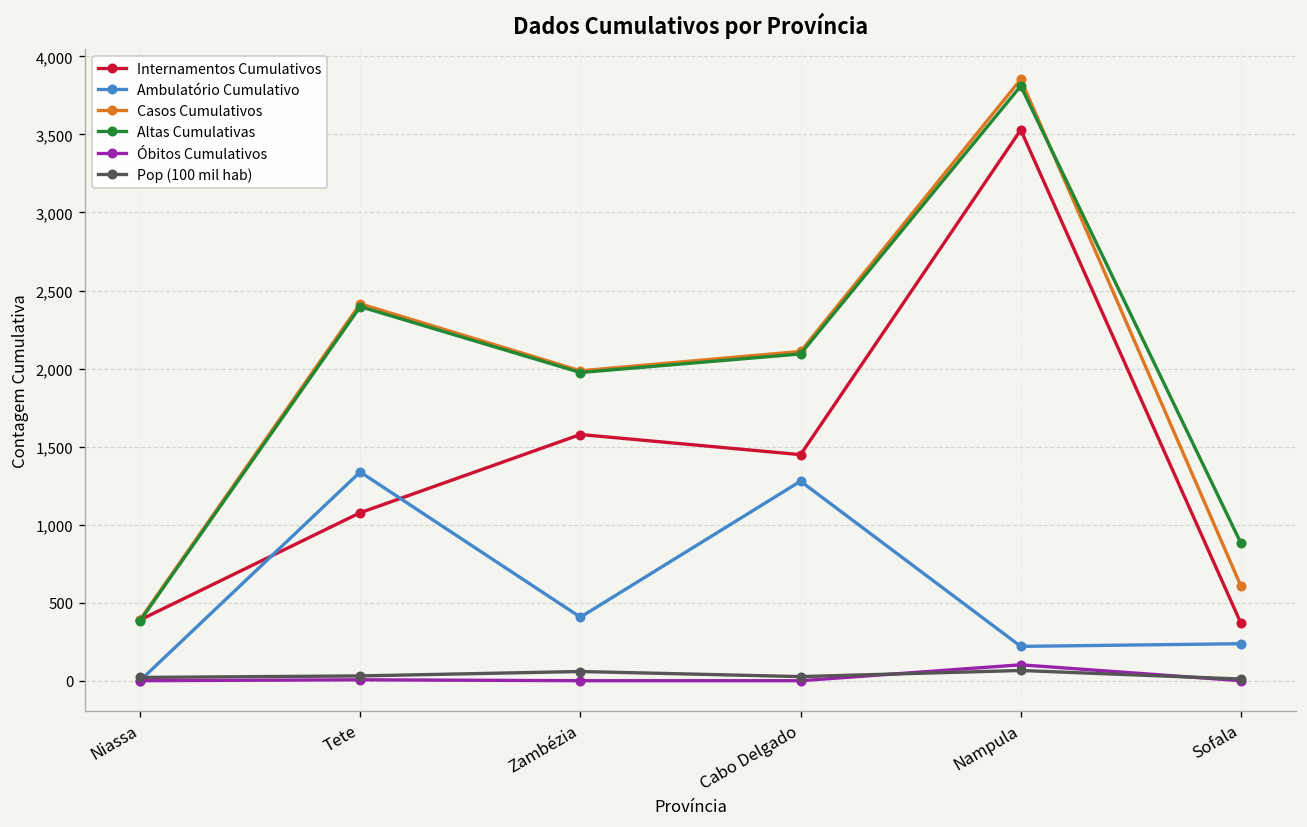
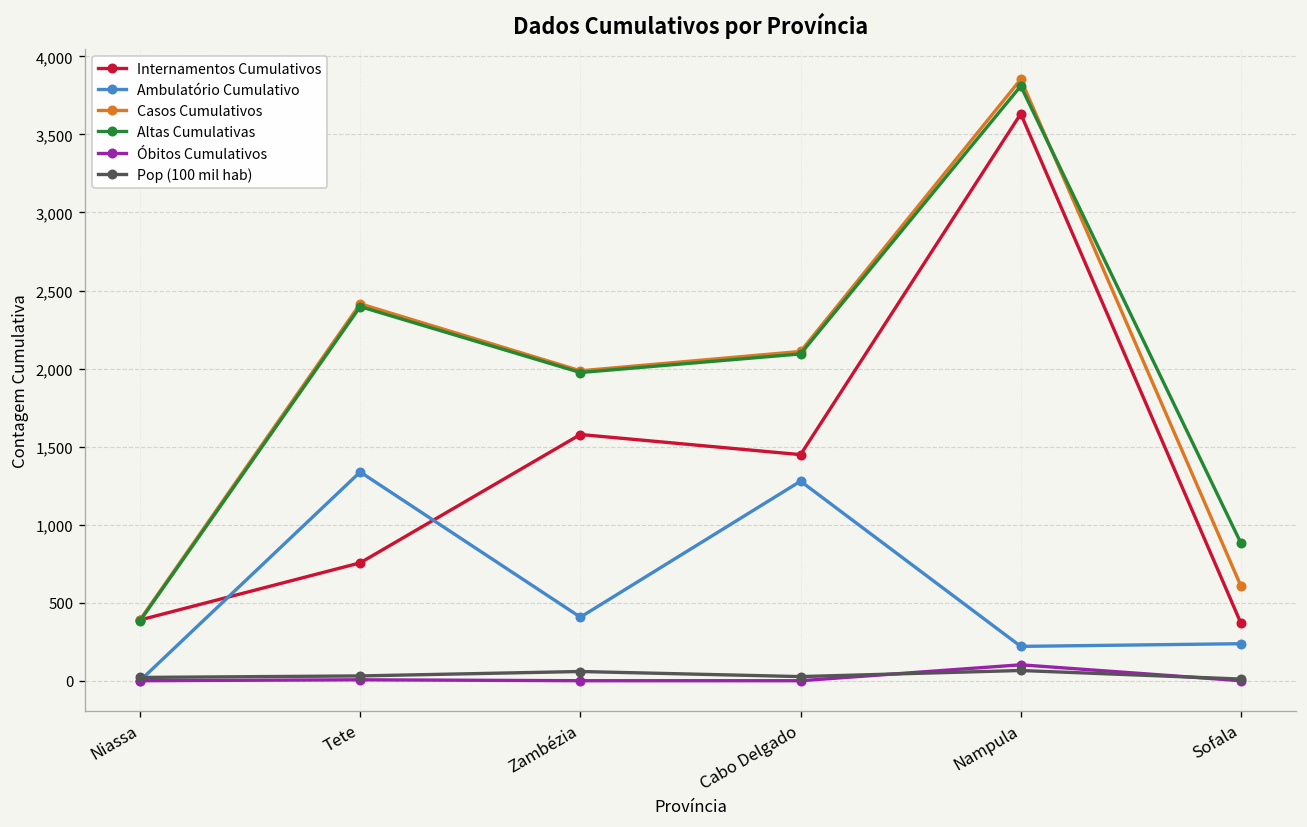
Internamentos Cumulativos, Tete: 1,080 -> 760
Internamentos Cumulativos, Nampula: 3,530 -> 3,630
